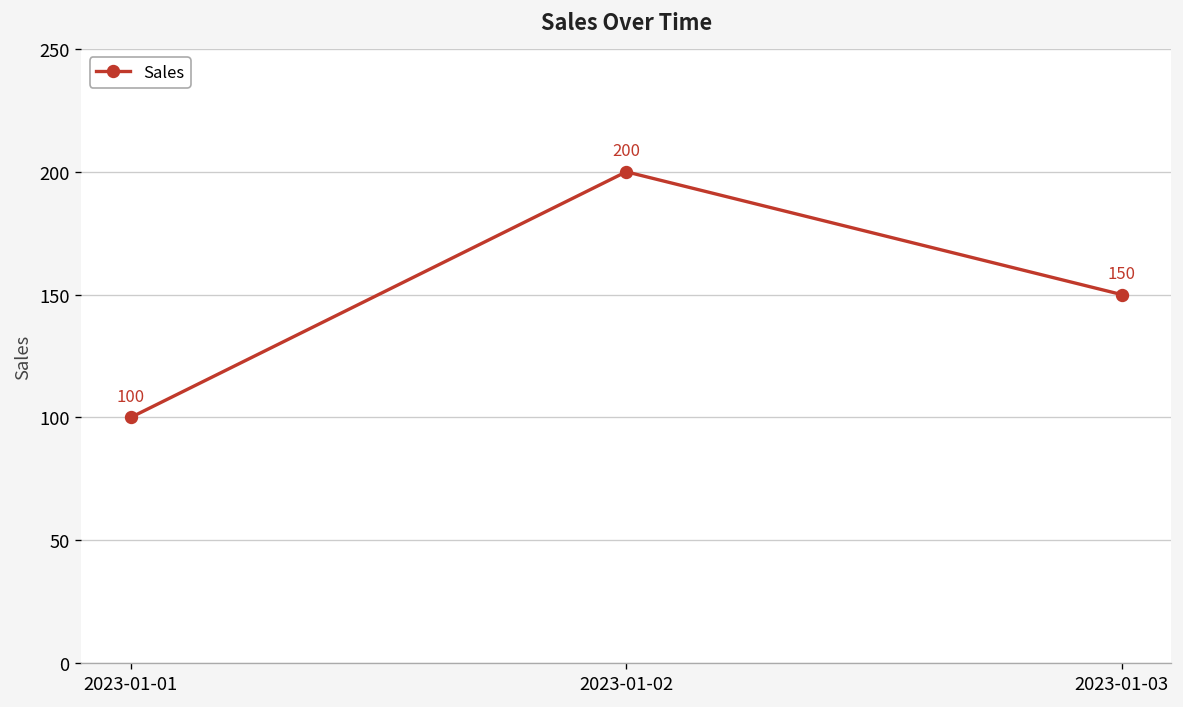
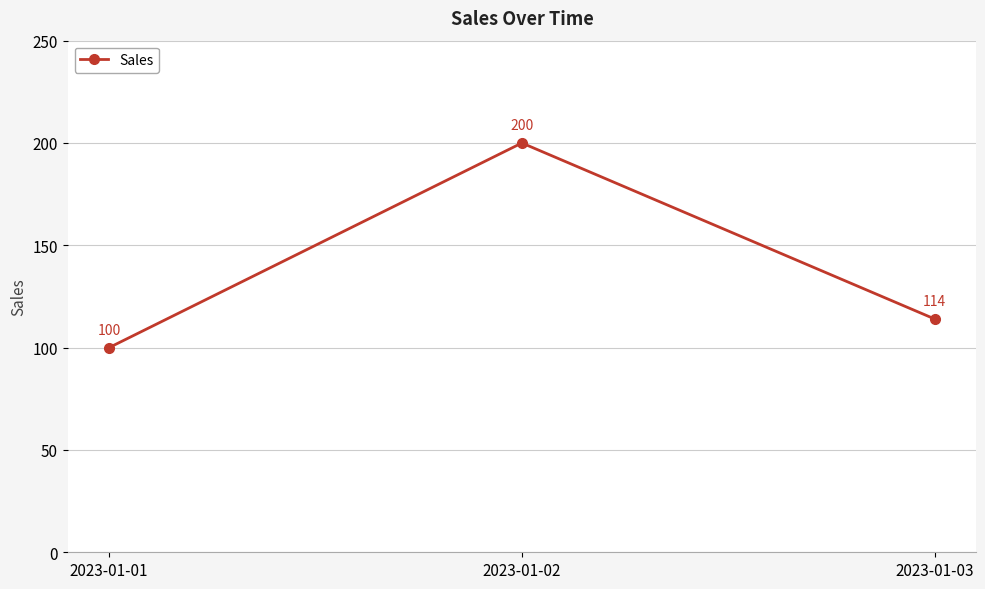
2023-01-03: 150 -> 114
